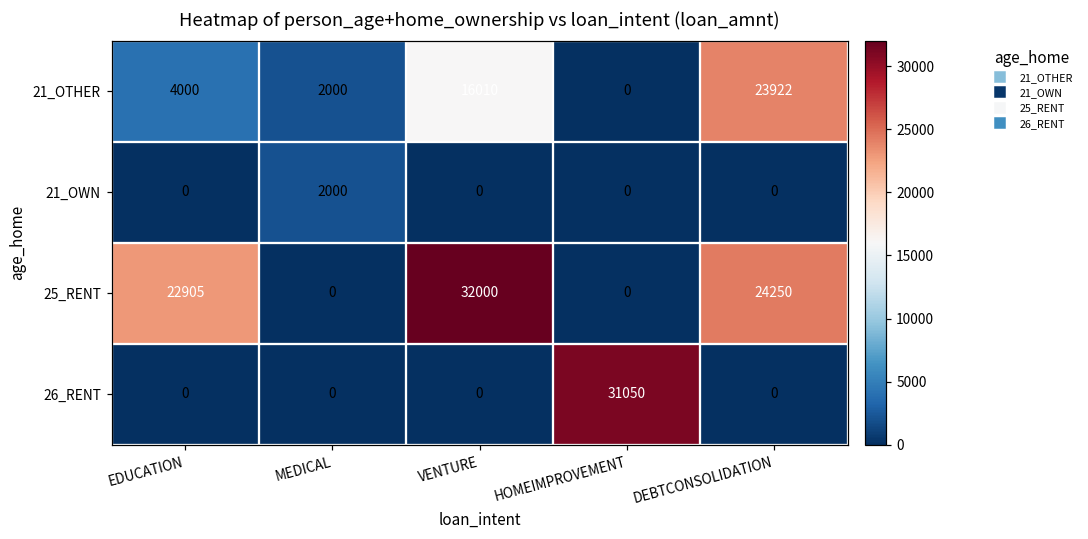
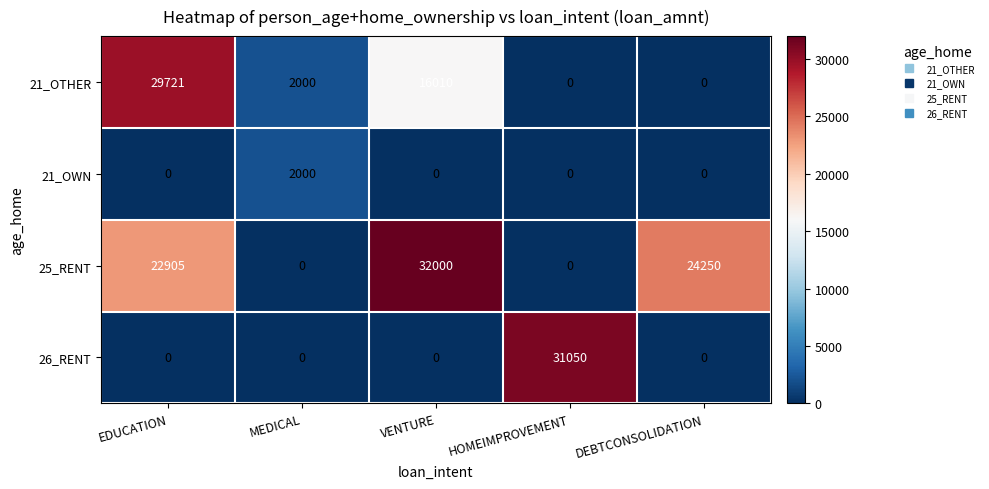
21_OTHER, EDUCATION: 4000 -> 29721
21_OTHER, DEBTCONSOLIDATION: 23922 -> 0
